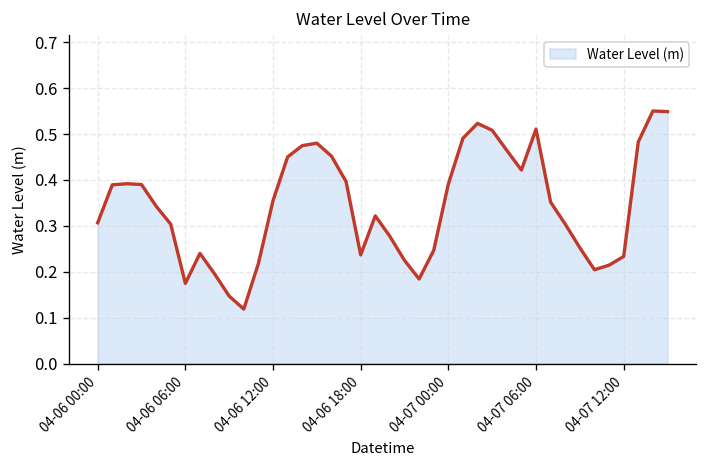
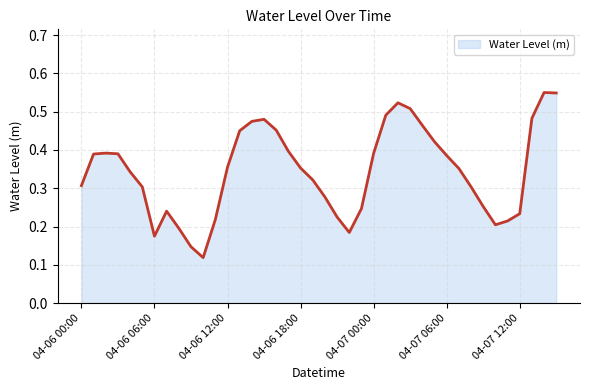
04-06 18:00: 0.24 -> 0.35
04-07 06:00: 0.51 -> 0.39
